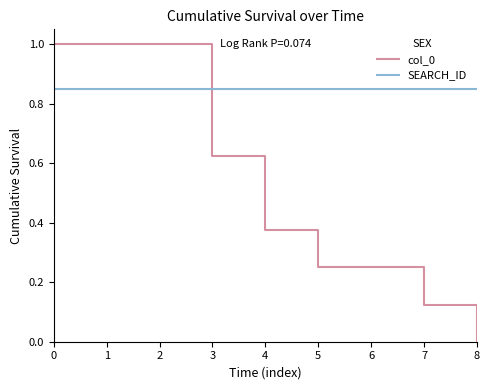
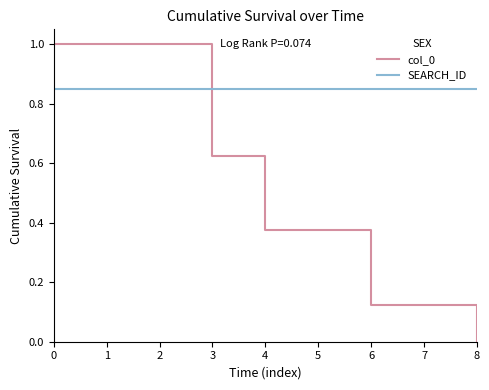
col_0, 5: 0.25 -> 0.38
col_0, 6: 0.25 -> 0.13
